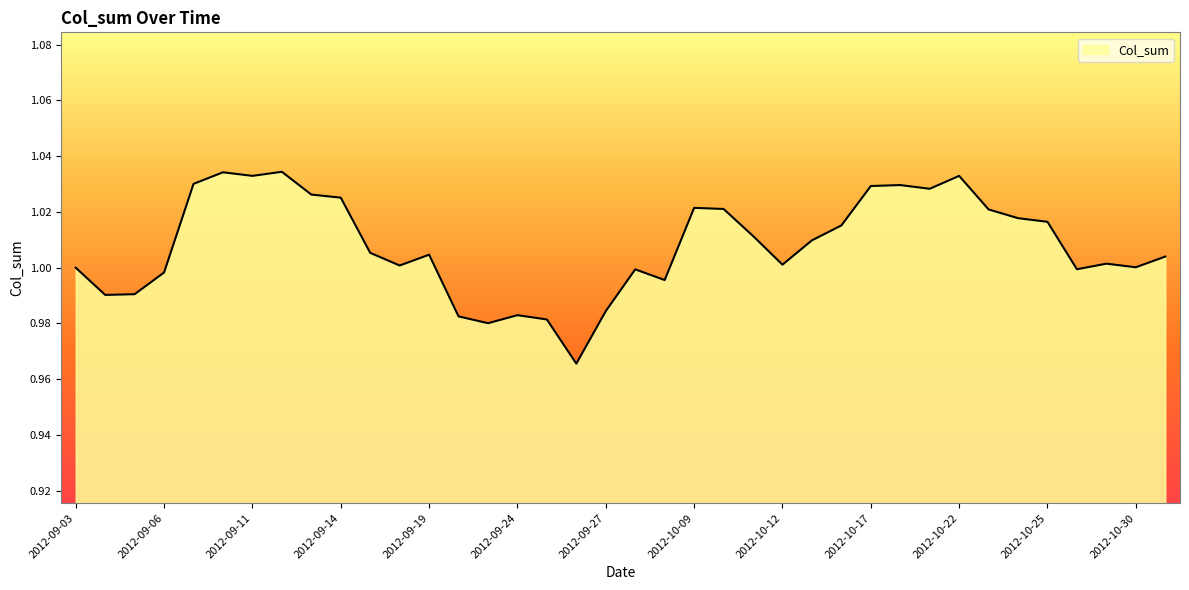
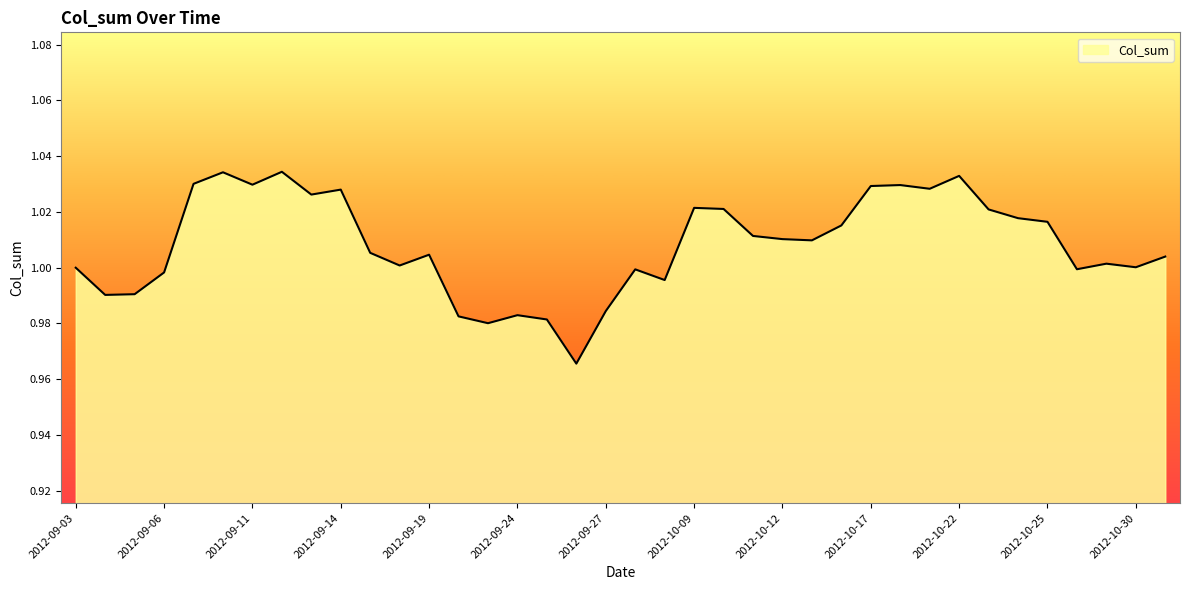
2012-09-11: 1.033 -> 1.030
2012-09-14: 1.025 -> 1.028
2012-10-12: 1.001 -> 1.010
